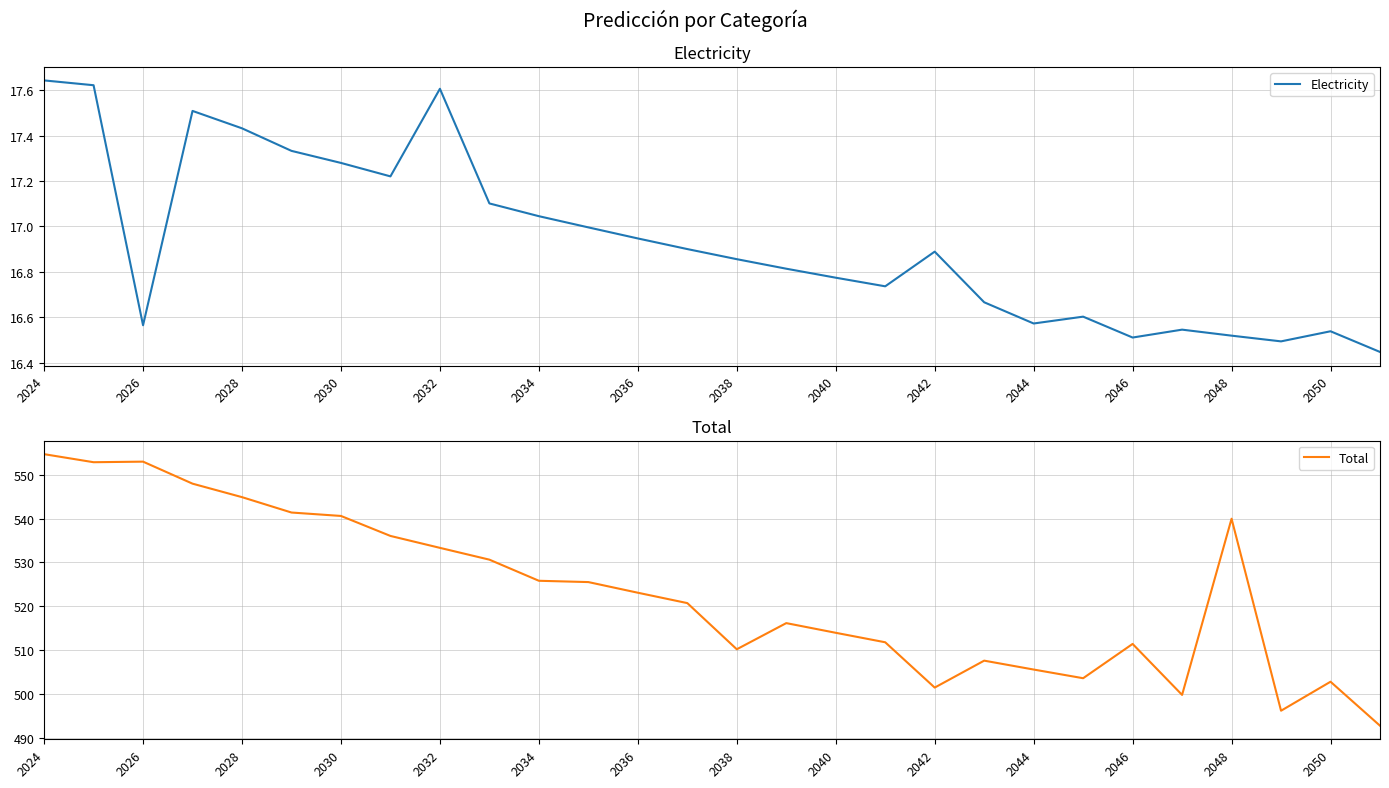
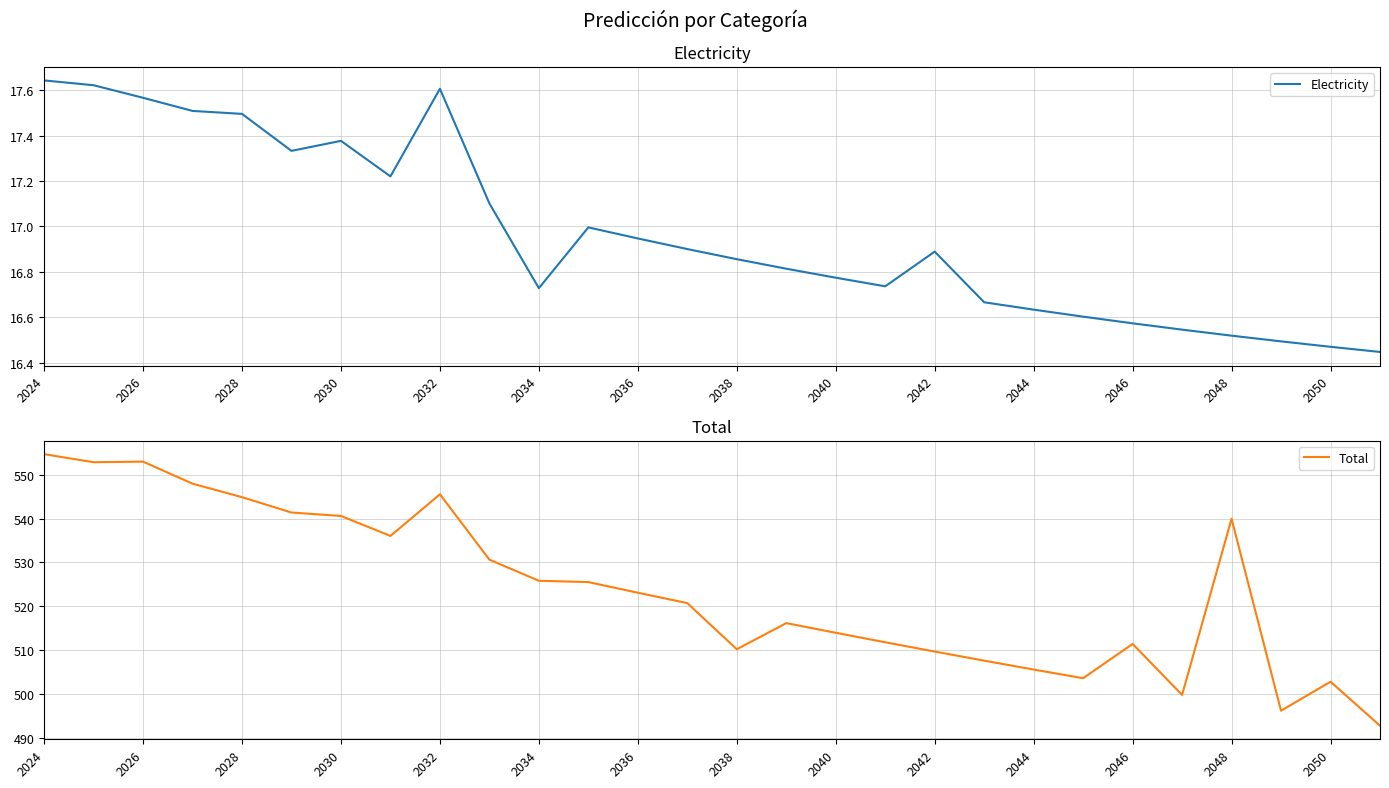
Electricity, 2026: 16.57 -> 17.57
Electricity, 2028: 17.43 -> 17.50
Electricity, 2030: 17.28 -> 17.38
Electricity, 2034: 17.05 -> 16.73
Electricity, 2044: 16.57 -> 16.63
Electricity, 2046: 16.51 -> 16.57
Electricity, 2050: 16.54 -> 16.47
Total, 2032: 533 -> 546
Total, 2042: 502 -> 510
